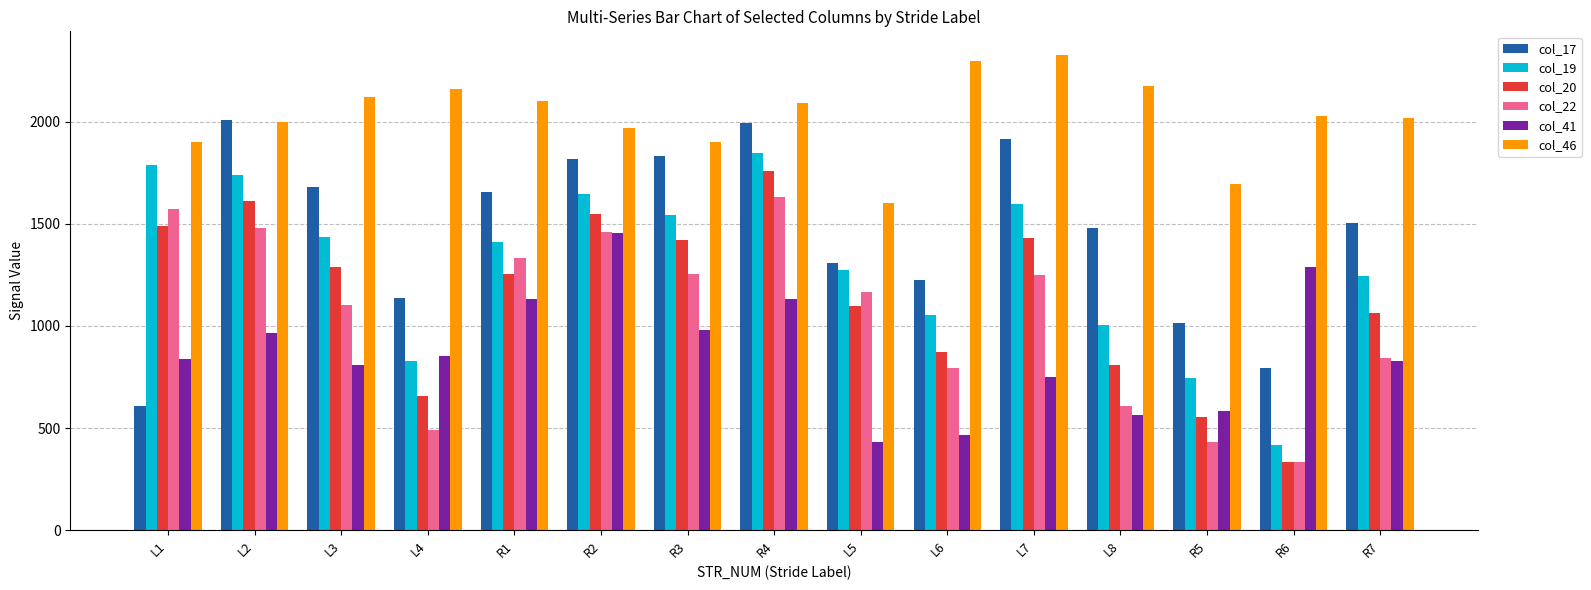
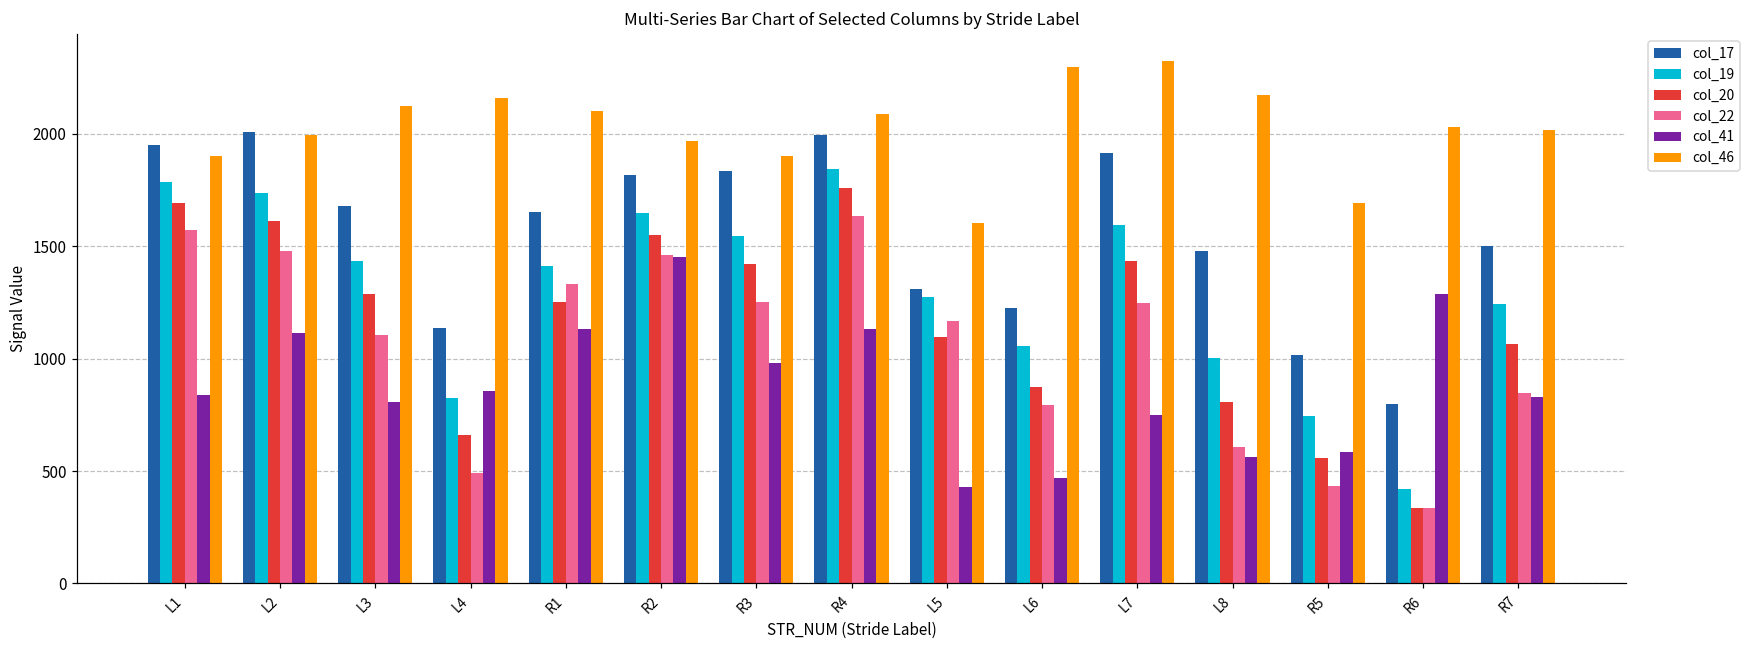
col_17, L1: 610 -> 1950
col_20, L1: 1490 -> 1690
col_41, L2: 970 -> 1120
